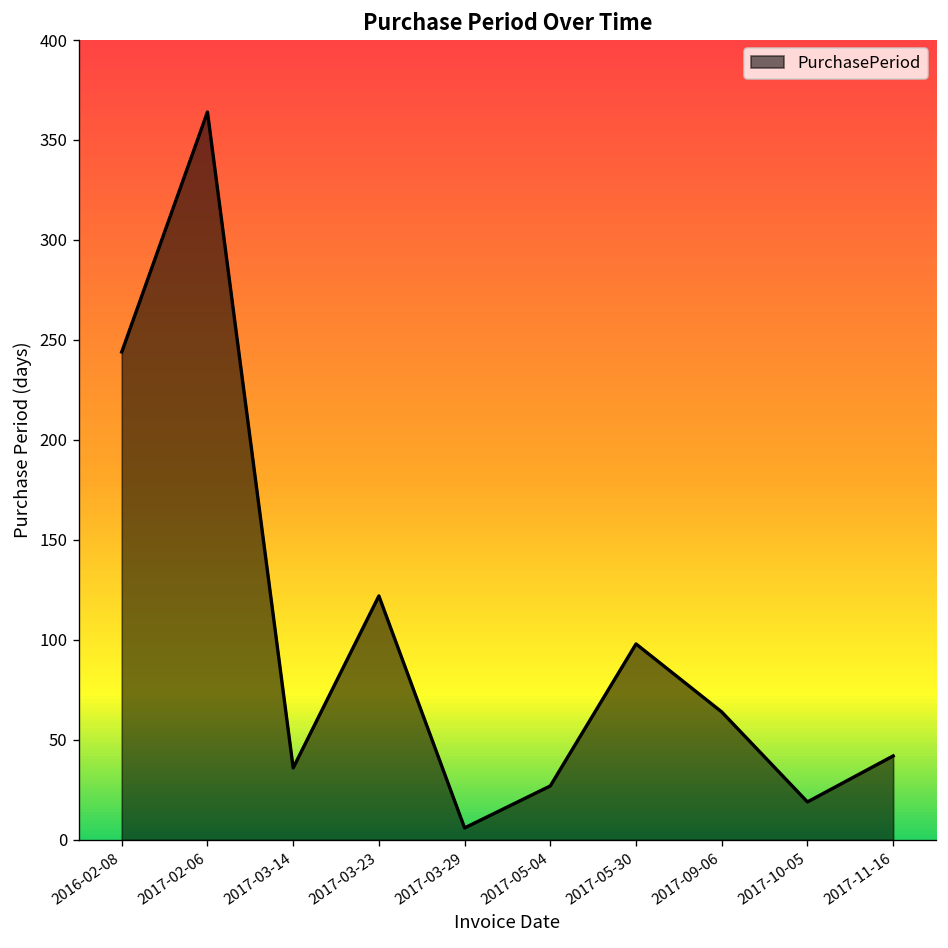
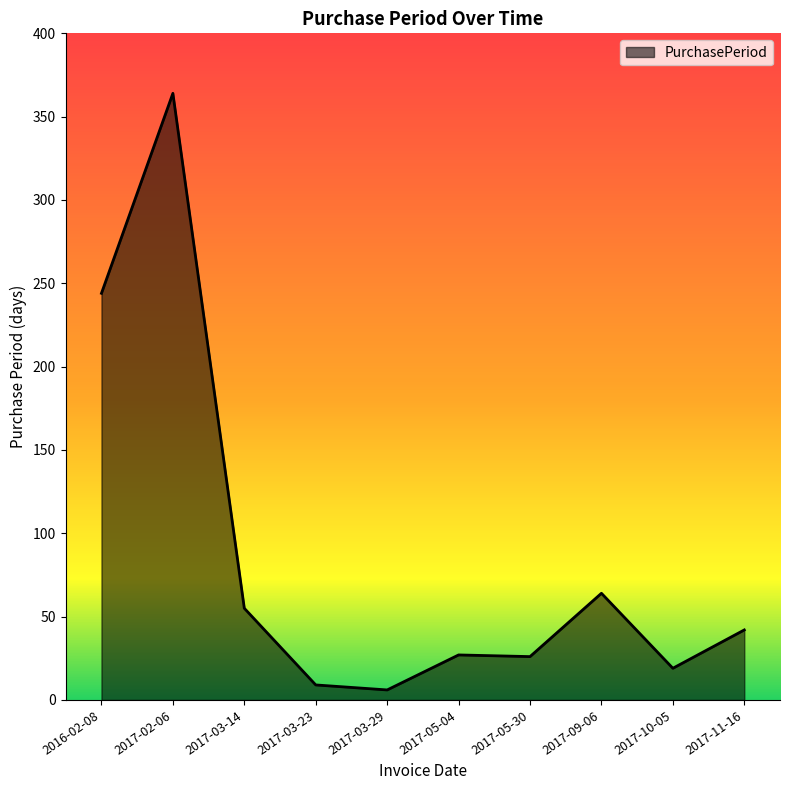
2017-03-14: 36 -> 55
2017-03-23: 122 -> 9
2017-05-30: 98 -> 26
